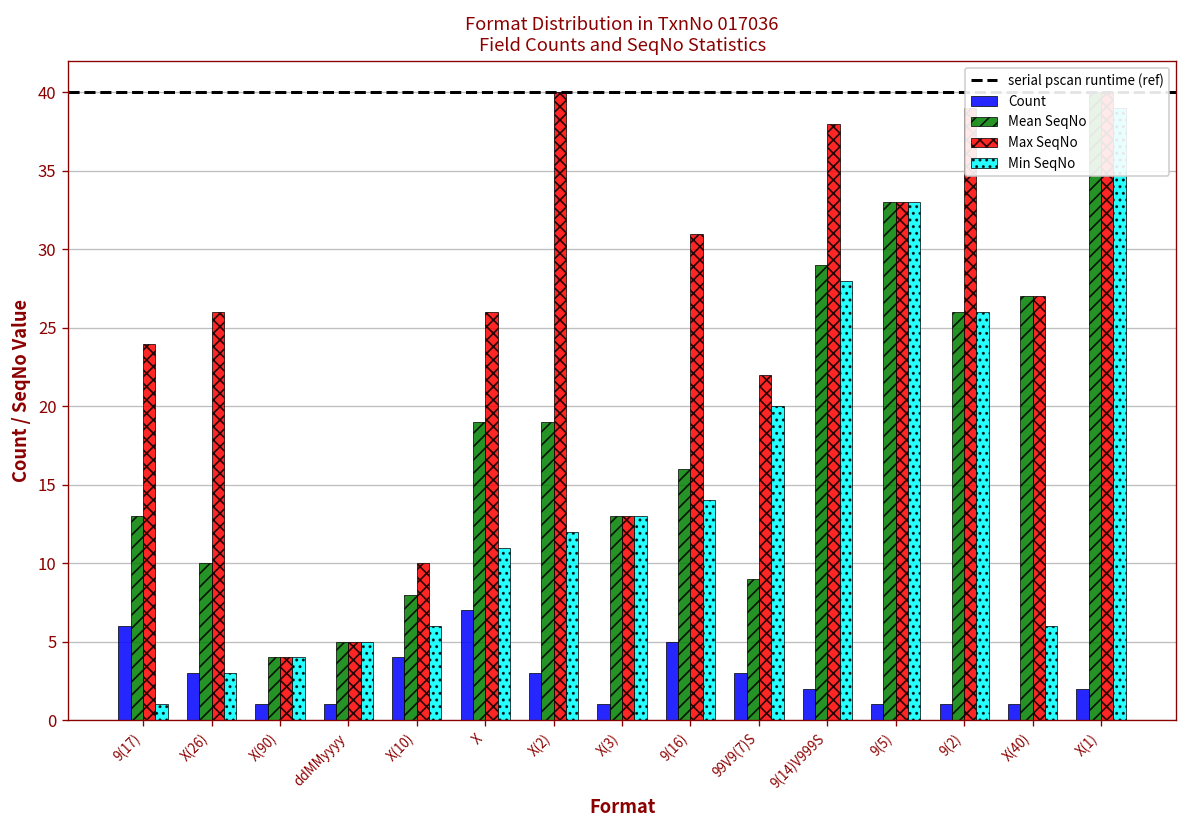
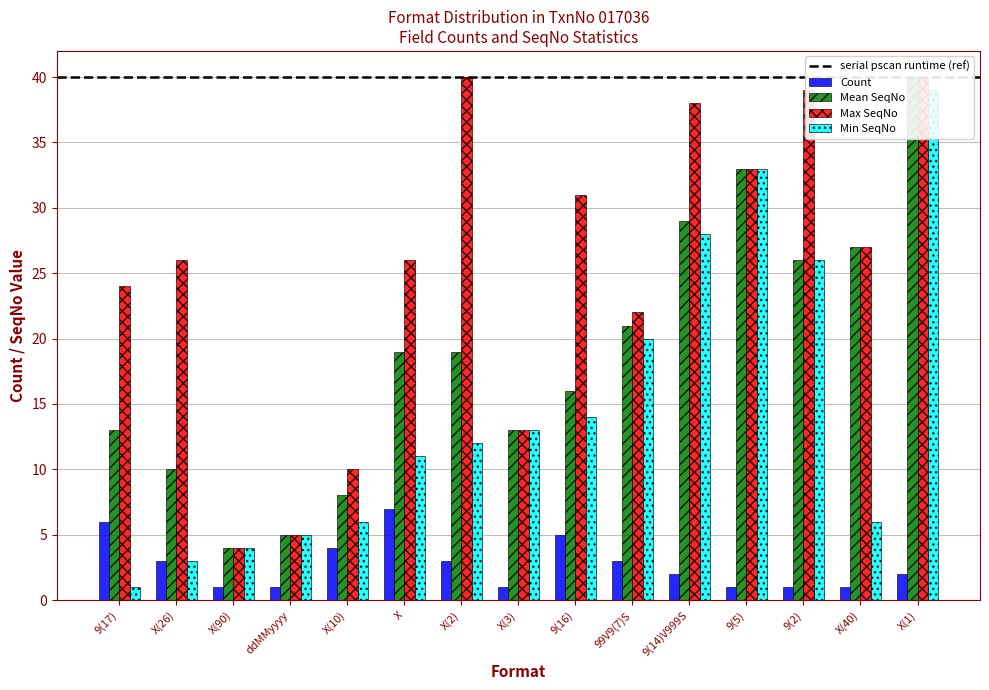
Mean SeqNo, 99V9(7)S: 9 -> 21
